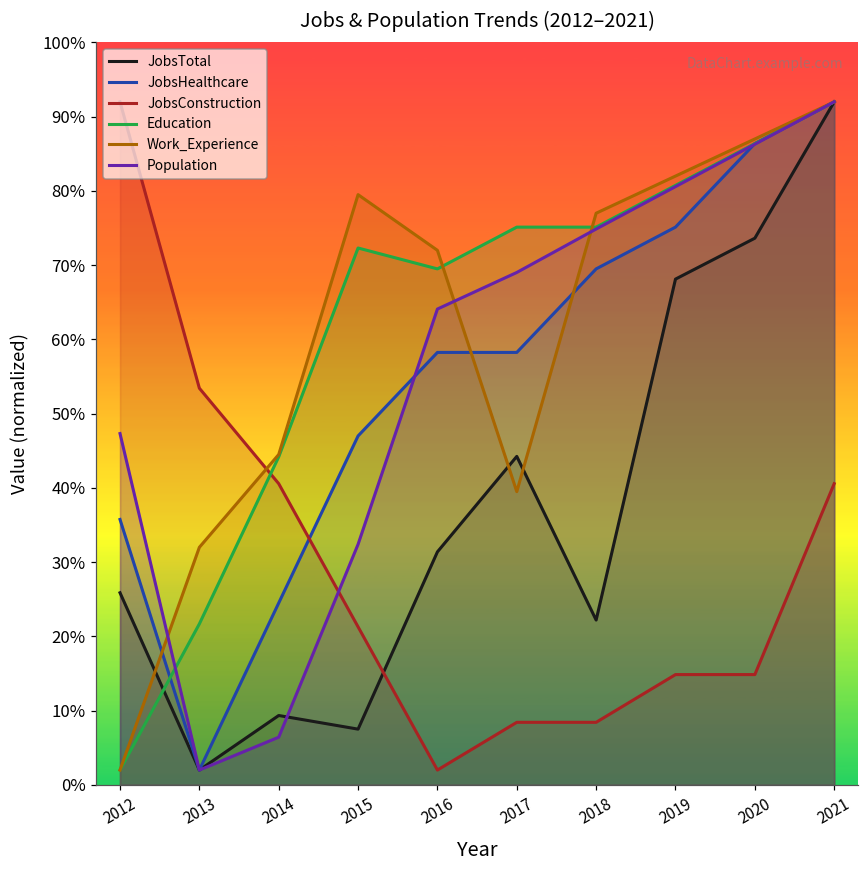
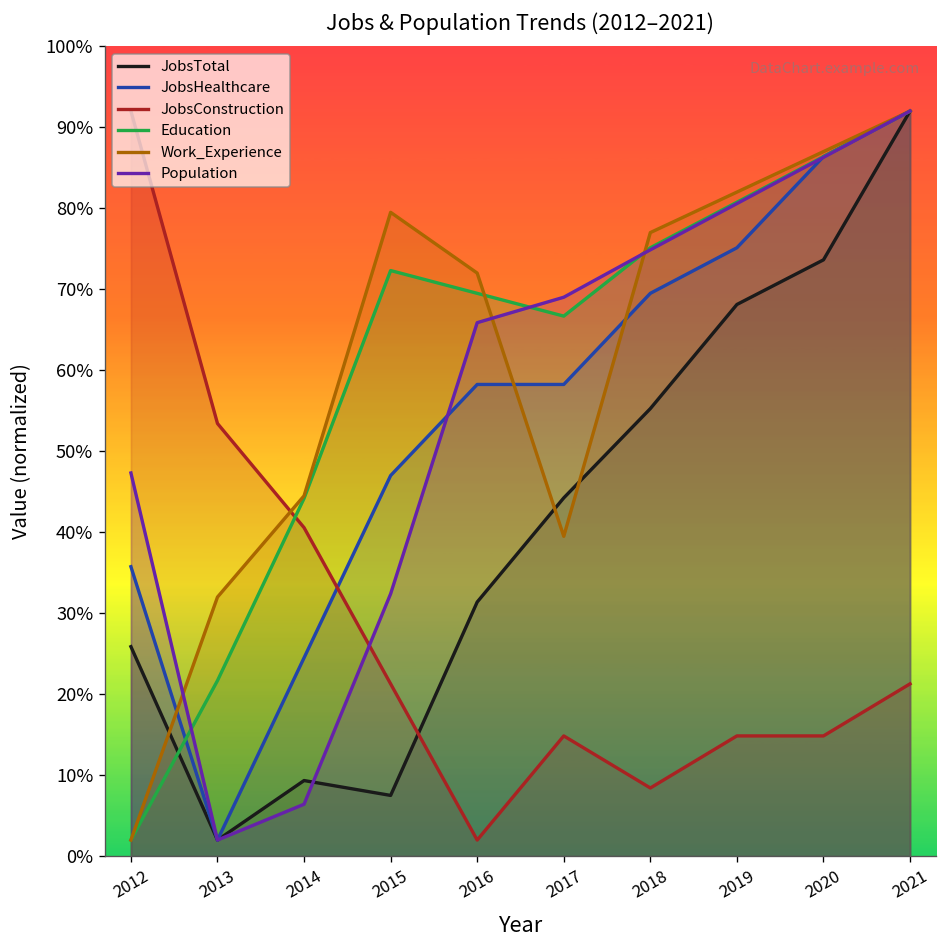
Population, 2016: 64% -> 66%
JobsConstruction, 2017: 8% -> 15%
Education, 2017: 75% -> 67%
JobsTotal, 2018: 22% -> 55%
JobsConstruction, 2021: 41% -> 21%
